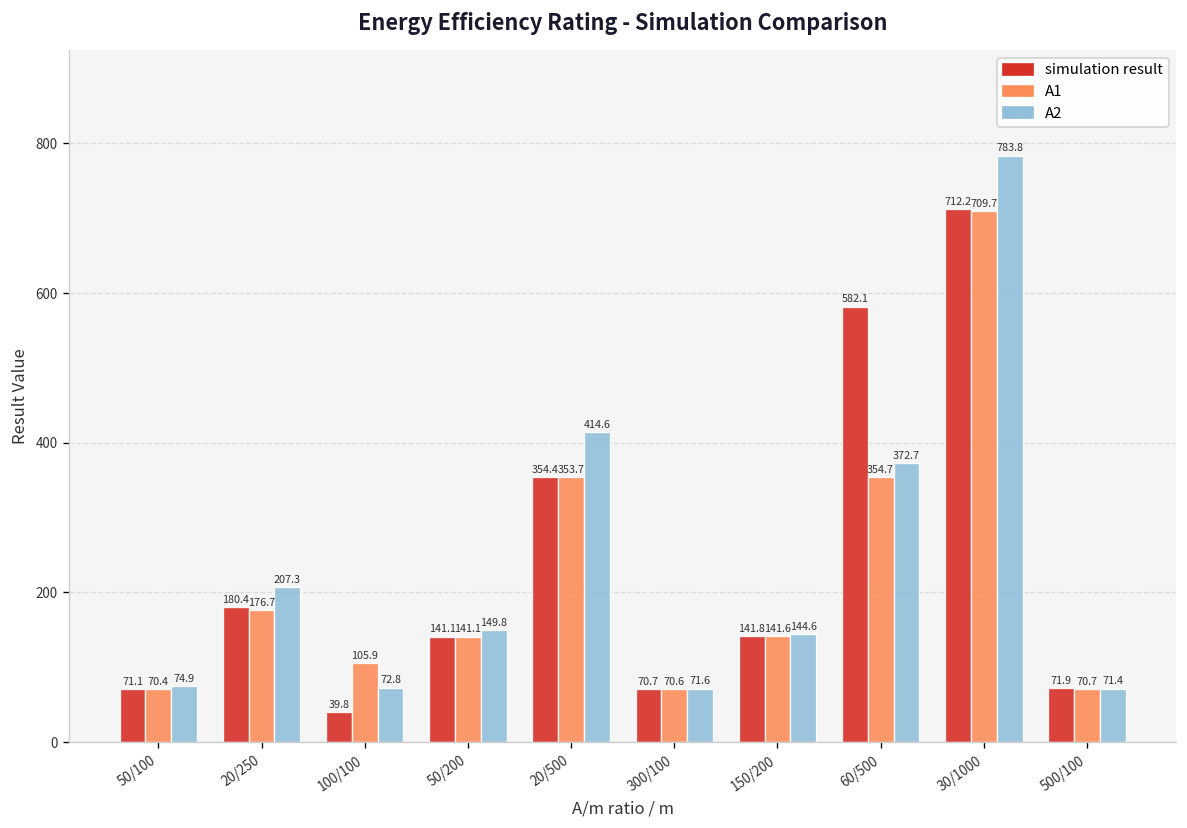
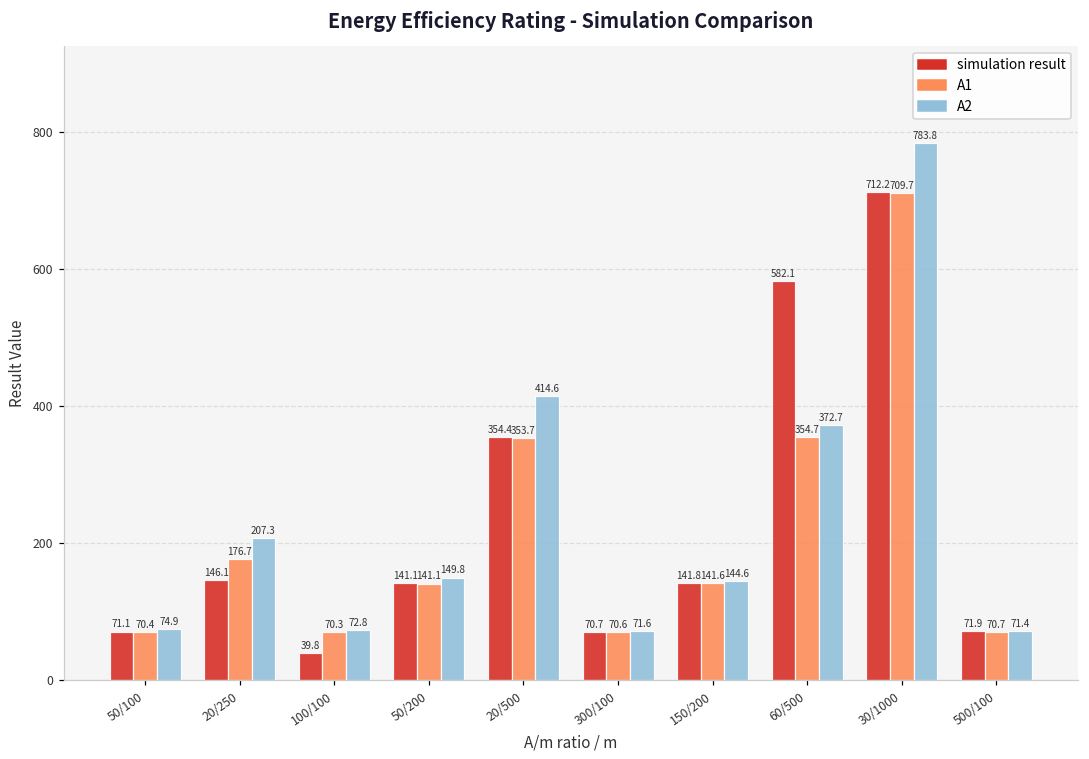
simulation result, 20/250: 180.4 -> 146.1
A1, 100/100: 105.9 -> 70.3
